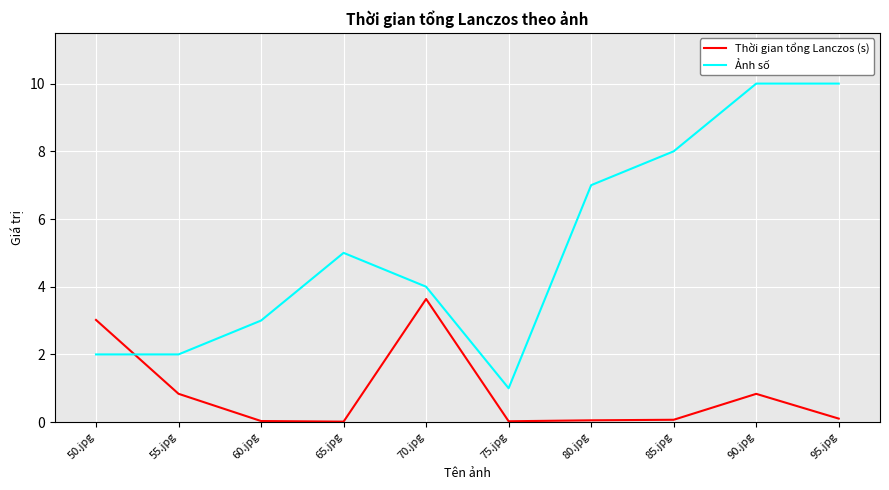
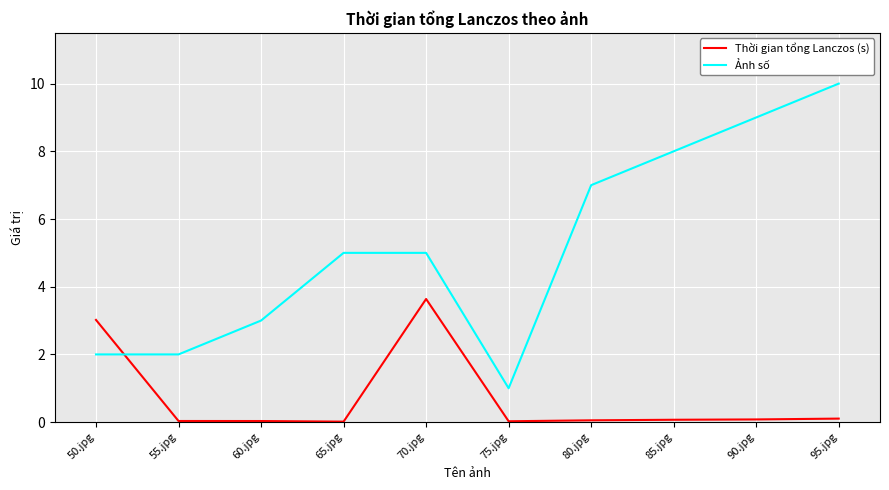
Thời gian tổng Lanczos (s), 55.jpg: 0.8 -> 0.0
Ảnh số, 70.jpg: 4 -> 5
Thời gian tổng Lanczos (s), 90.jpg: 0.8 -> 0.1
Ảnh số, 90.jpg: 10 -> 9
